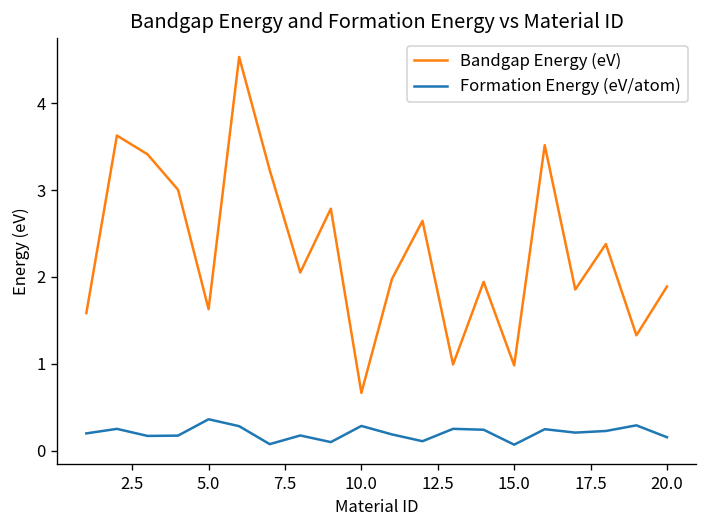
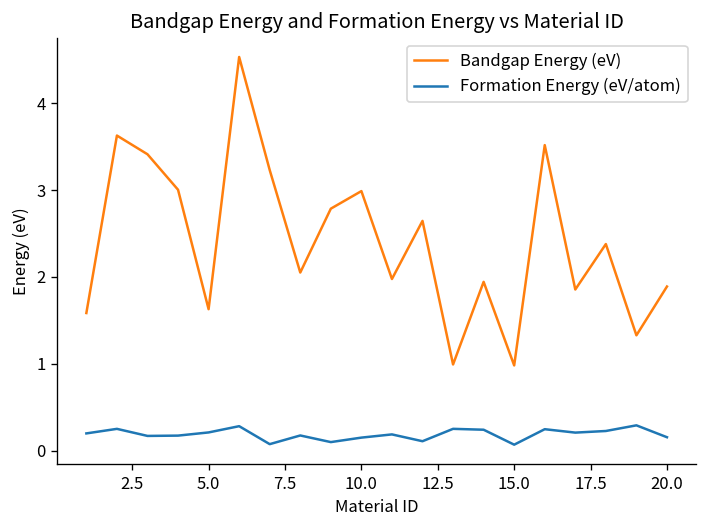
Formation Energy (eV/atom), 5.0: 0.4 -> 0.2
Bandgap Energy (eV), 10.0: 0.7 -> 3.0
Formation Energy (eV/atom), 10.0: 0.3 -> 0.2
